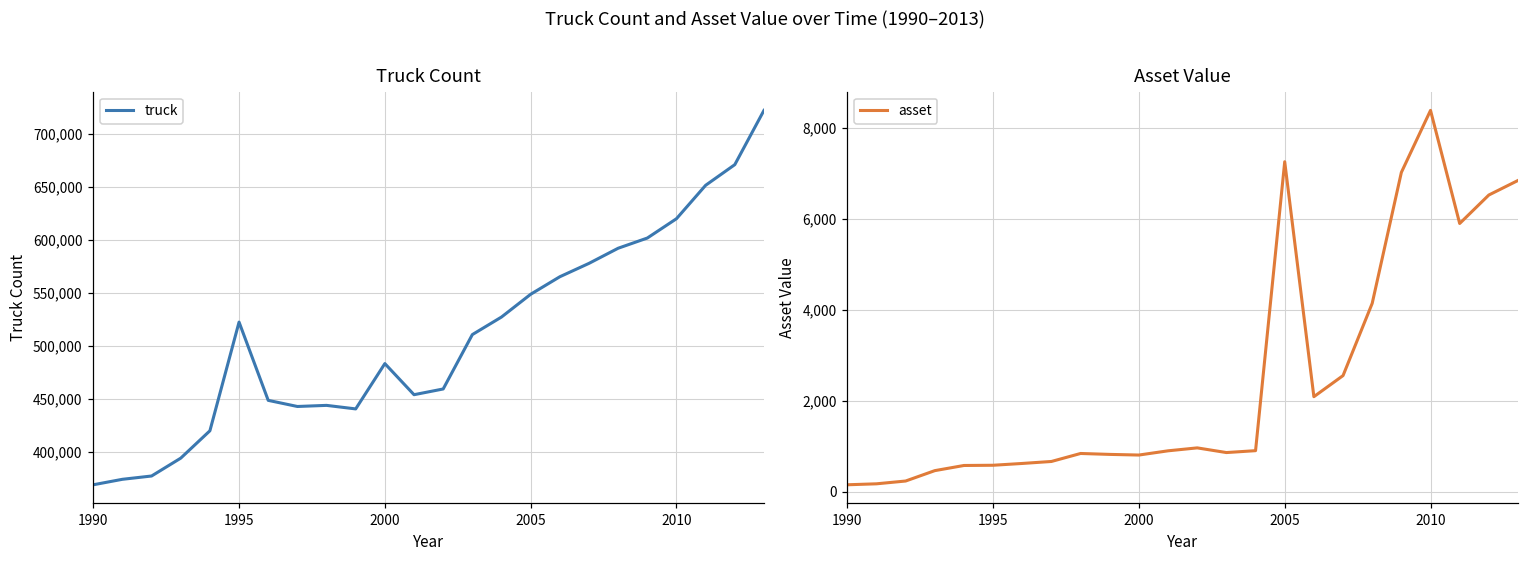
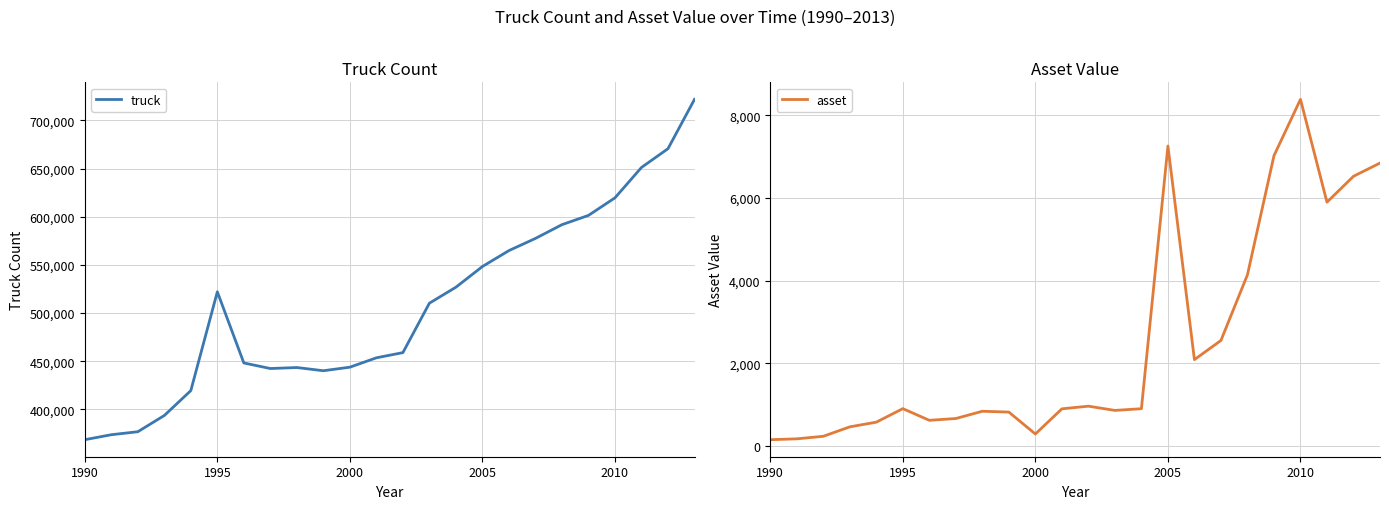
Truck Count, 2000: 480,000 -> 440,000
Asset Value, 1995: 600 -> 900
Asset Value, 2000: 800 -> 300
